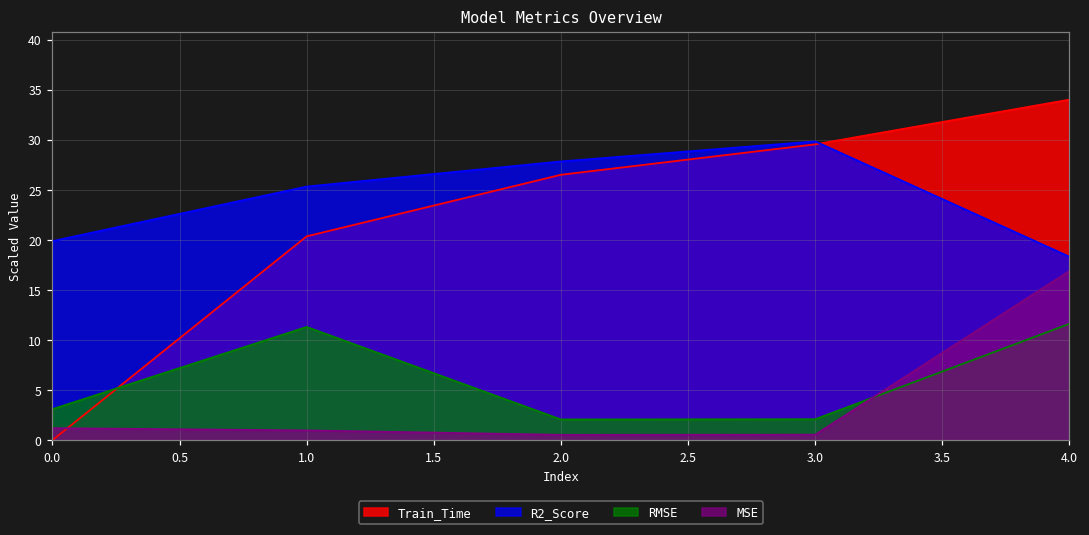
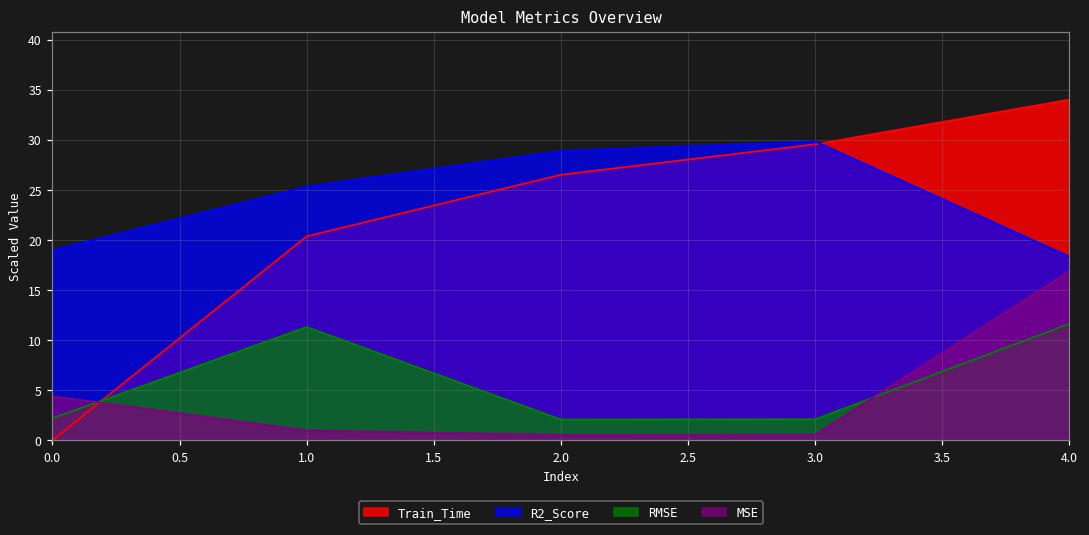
R2_Score, 0.0: 20 -> 19
RMSE, 0.0: 3 -> 2
MSE, 0.0: 1 -> 4
R2_Score, 2.0: 28 -> 29
